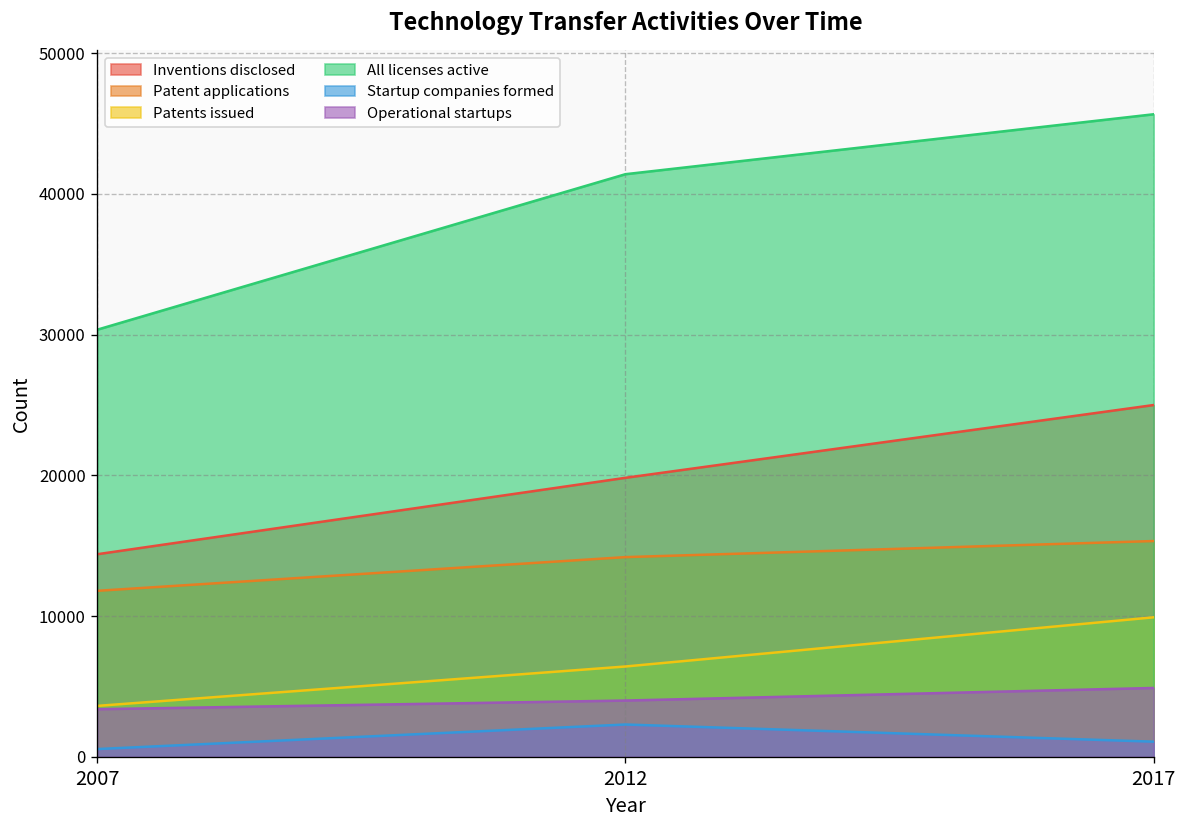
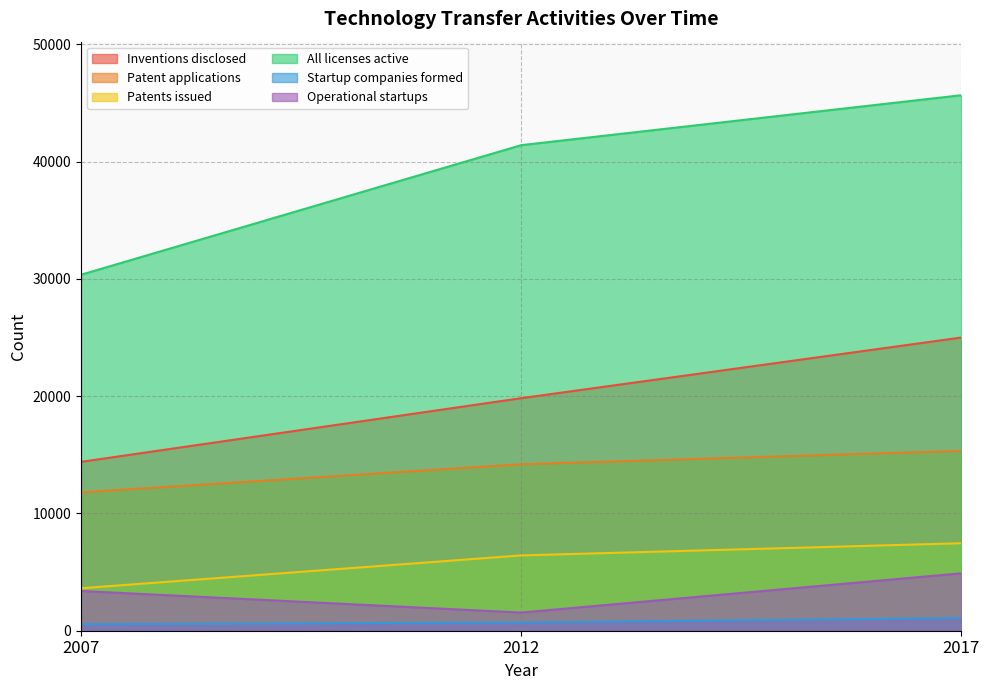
Startup companies formed, 2012: 2300 -> 700
Operational startups, 2012: 4000 -> 1500
Patents issued, 2017: 9900 -> 7500
